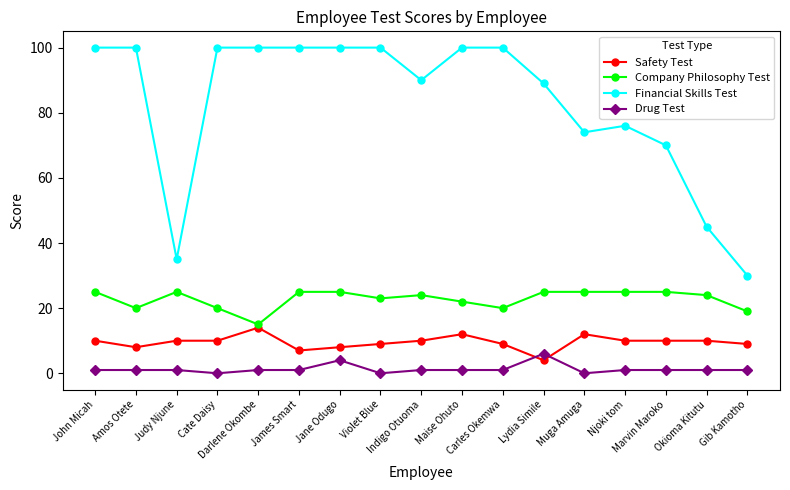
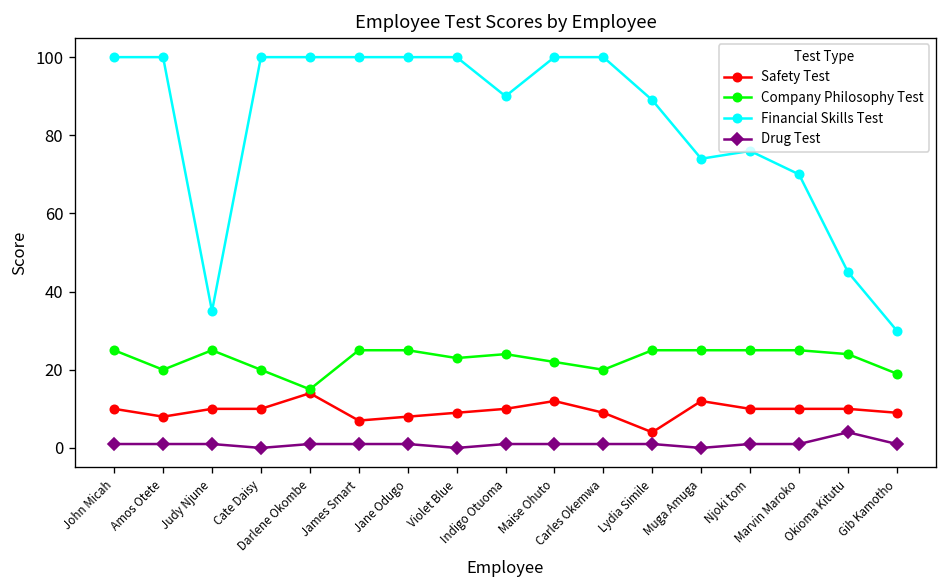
Drug Test, Jane Odugo: 4 -> 1
Drug Test, Lydia Simile: 6 -> 1
Drug Test, Okioma Kitutu: 1 -> 4
